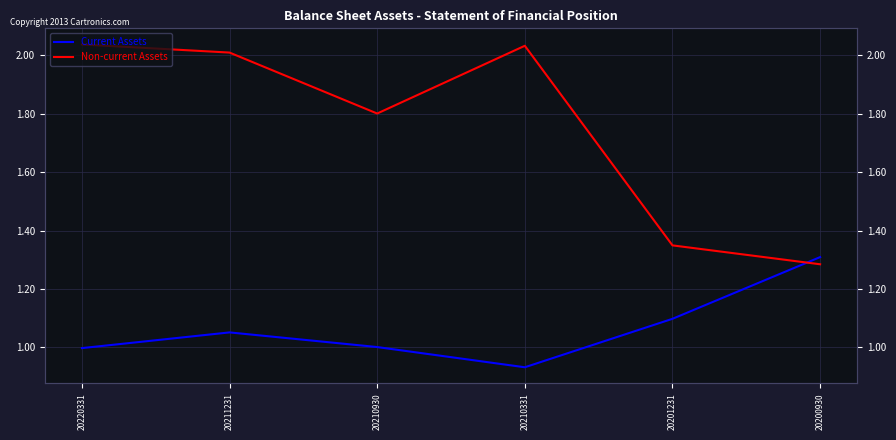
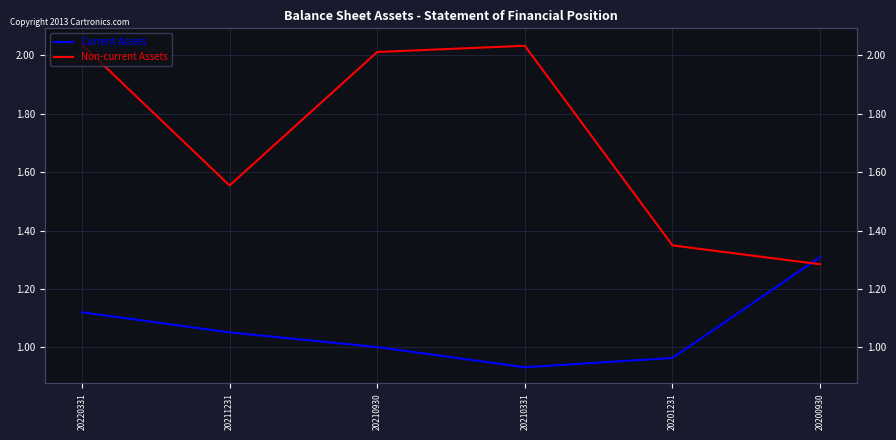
Current Assets, 20220331: 1.00 -> 1.12
Non-current Assets, 20211231: 2.01 -> 1.55
Non-current Assets, 20210930: 1.80 -> 2.01
Current Assets, 20201231: 1.10 -> 0.96
